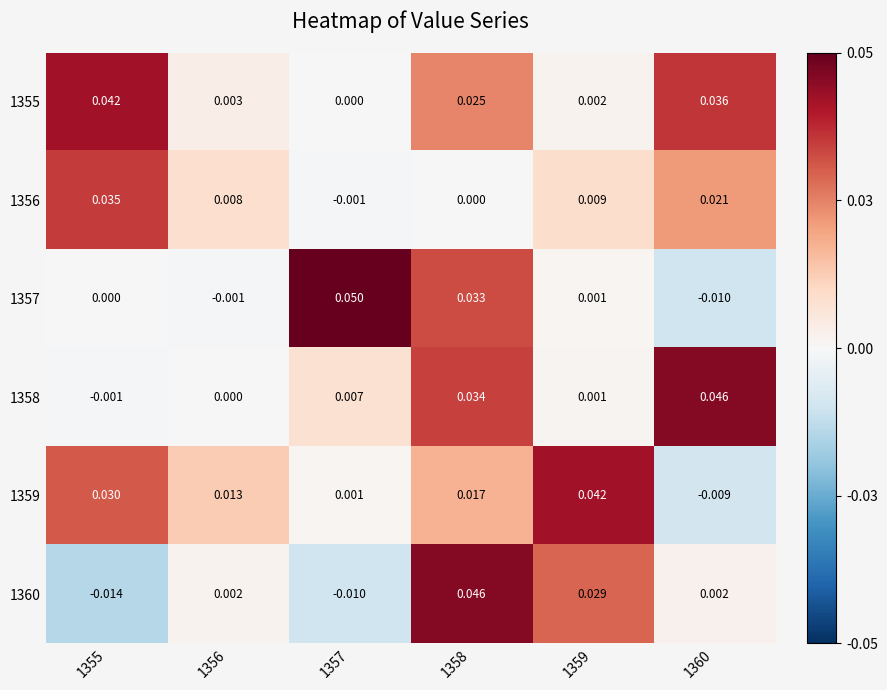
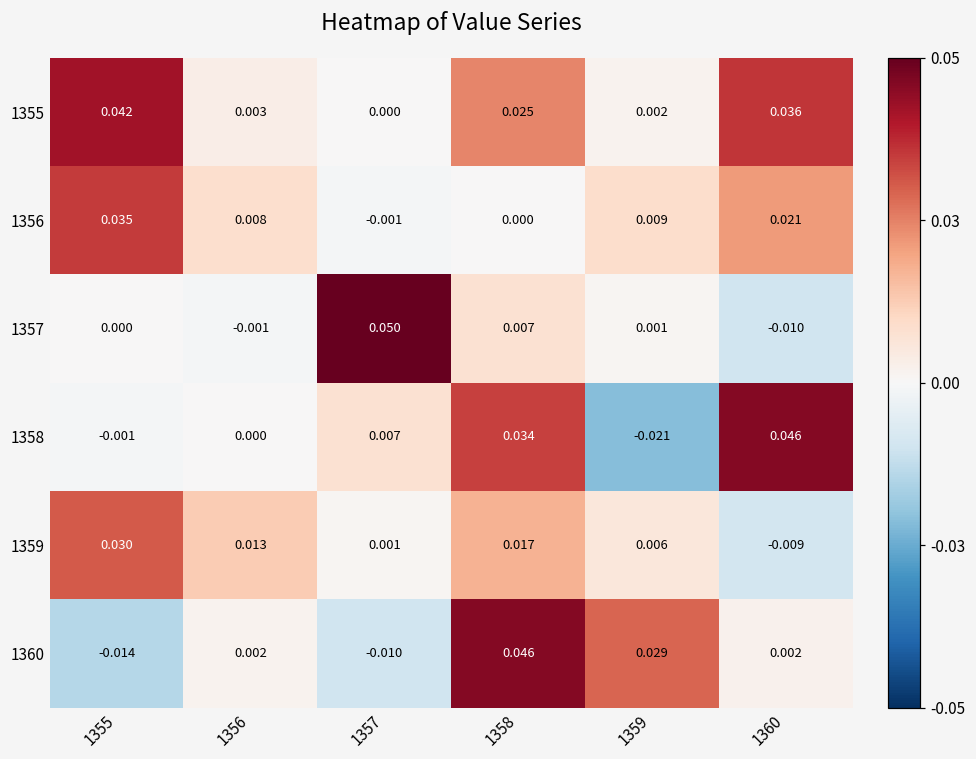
1357, 1358: 0.033 -> 0.007
1358, 1359: 0.001 -> -0.021
1359, 1359: 0.042 -> 0.006
